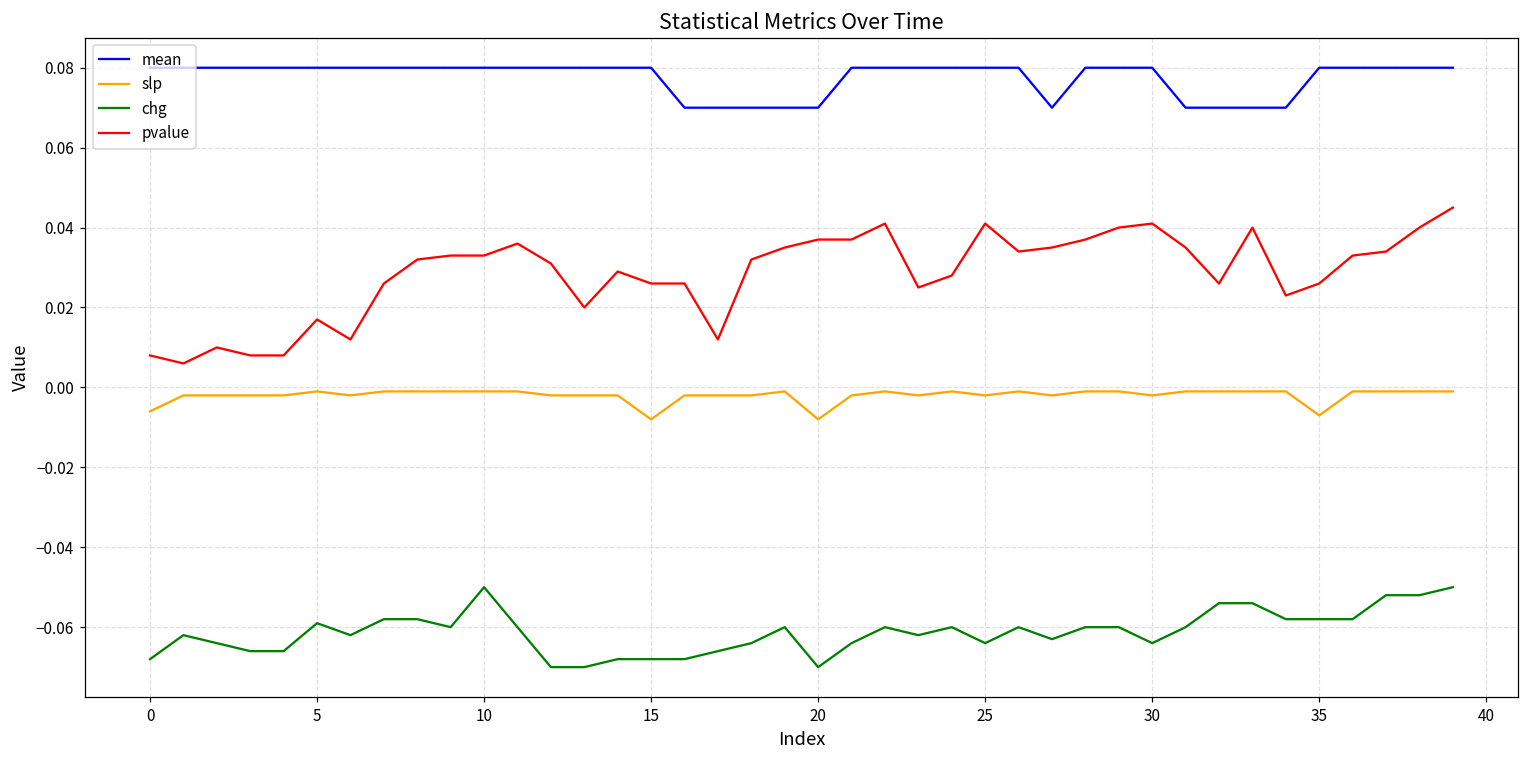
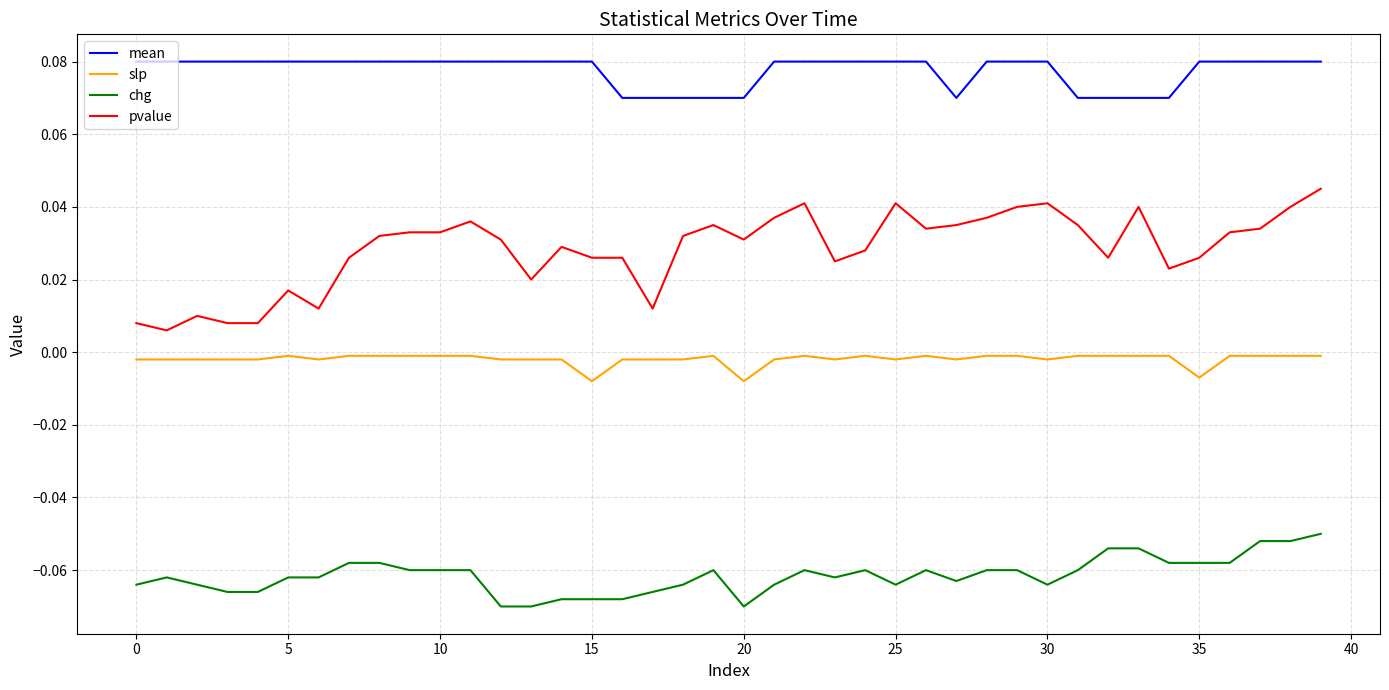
slp, 0: -0.006 -> -0.002
chg, 0: -0.068 -> -0.064
chg, 5: -0.059 -> -0.062
chg, 10: -0.05 -> -0.06
pvalue, 20: 0.037 -> 0.031
